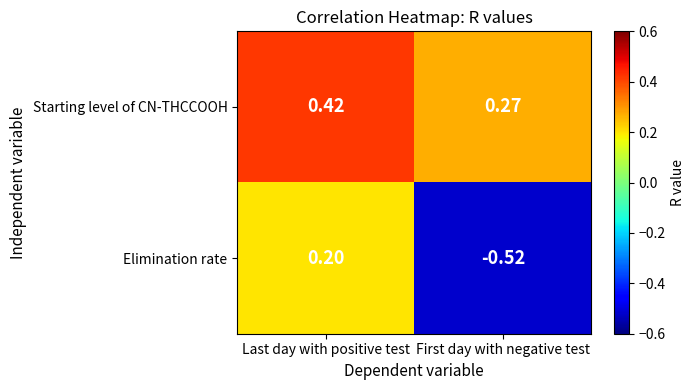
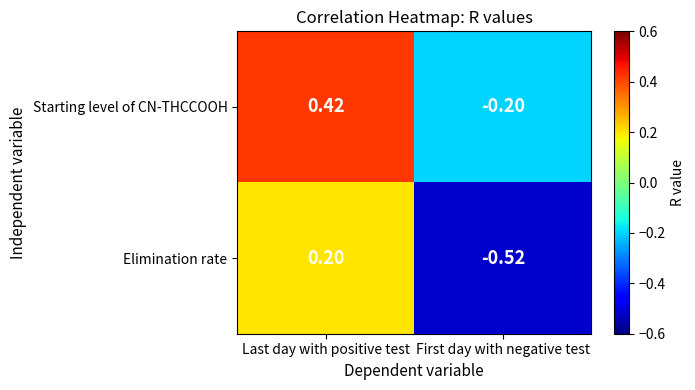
Starting level of CN-THCCOOH, First day with negative test: 0.27 -> -0.20
